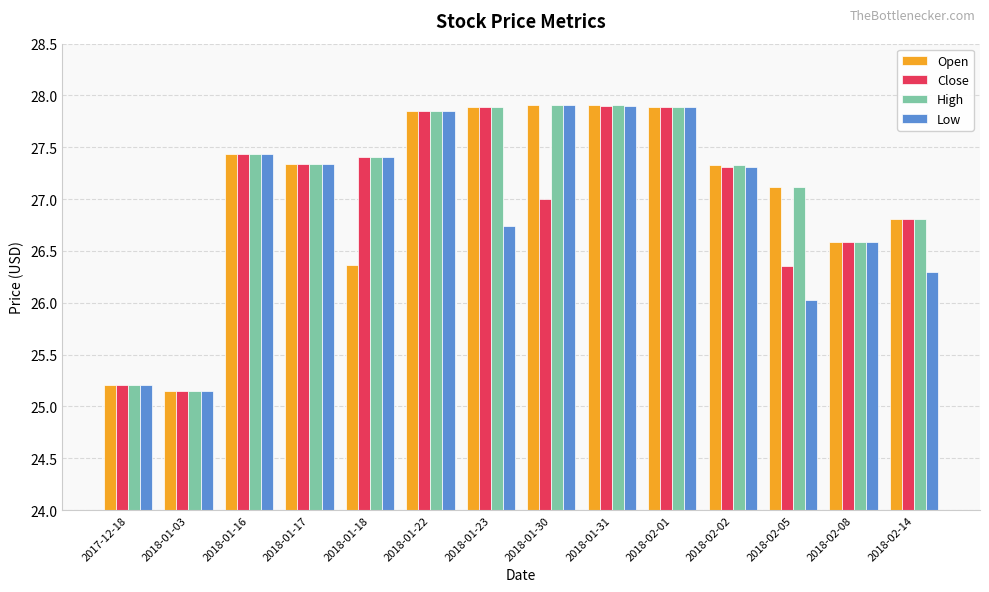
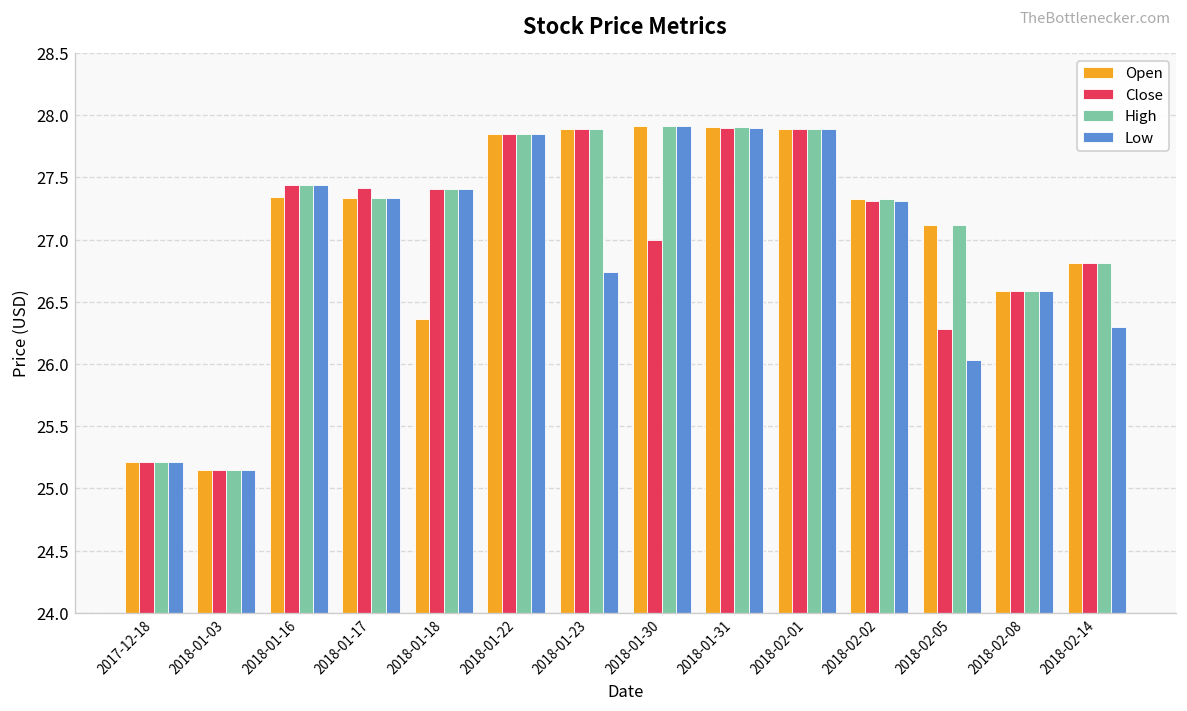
Open, 2018-01-16: 27.44 -> 27.34
Close, 2018-01-17: 27.33 -> 27.41
Close, 2018-02-05: 26.36 -> 26.28
